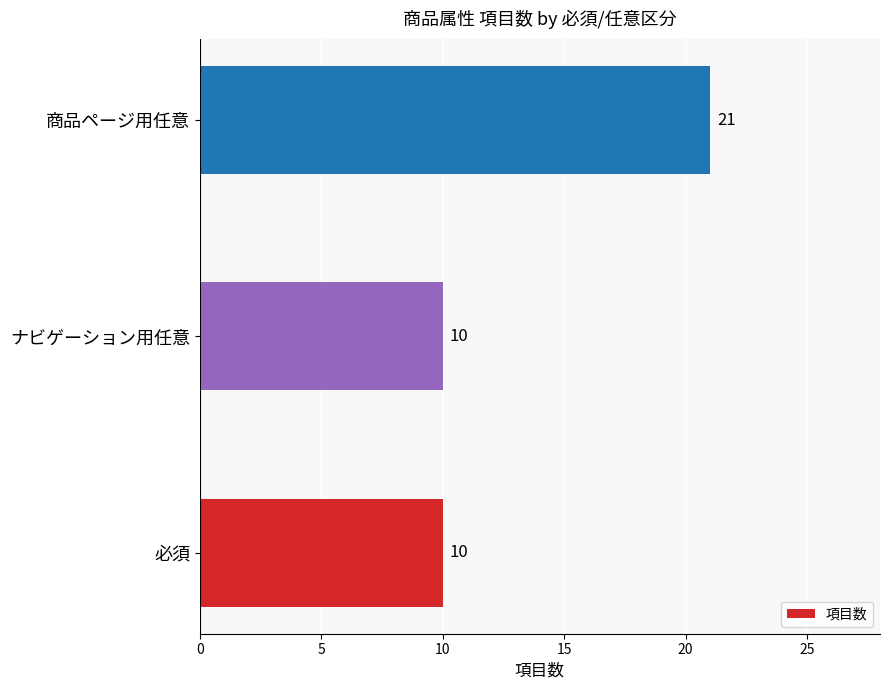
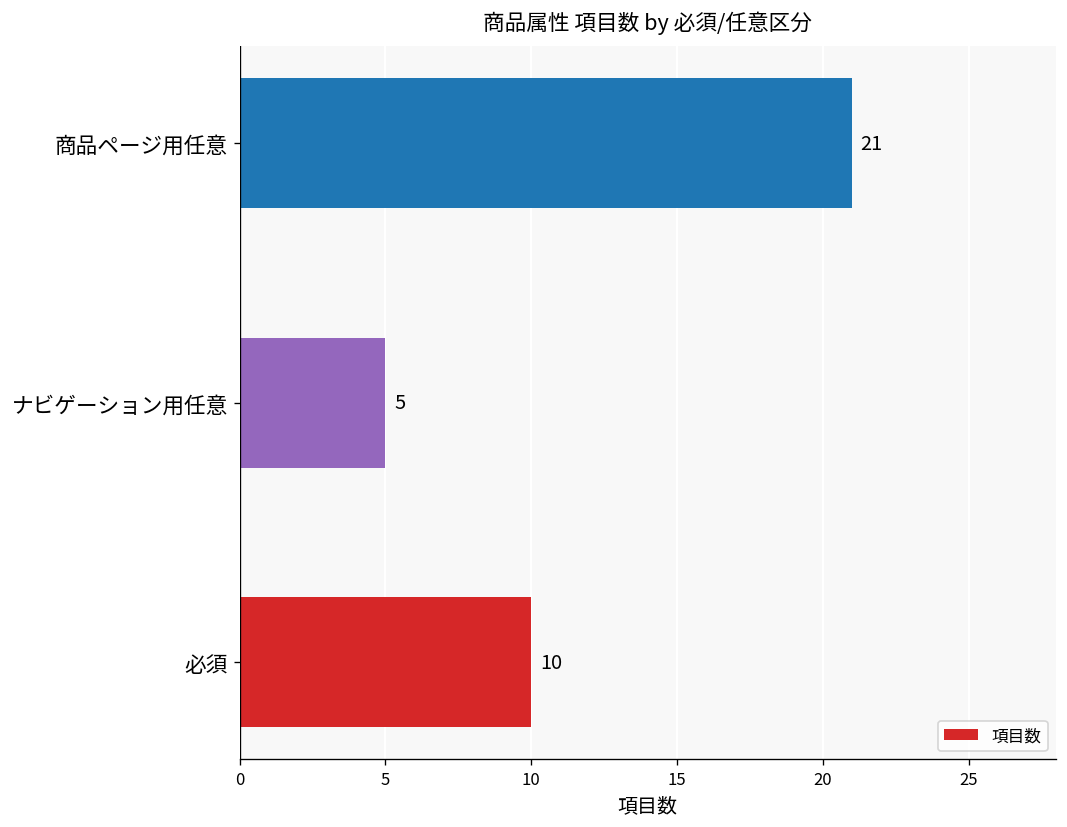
ナビゲーション用任意: 10 -> 5
